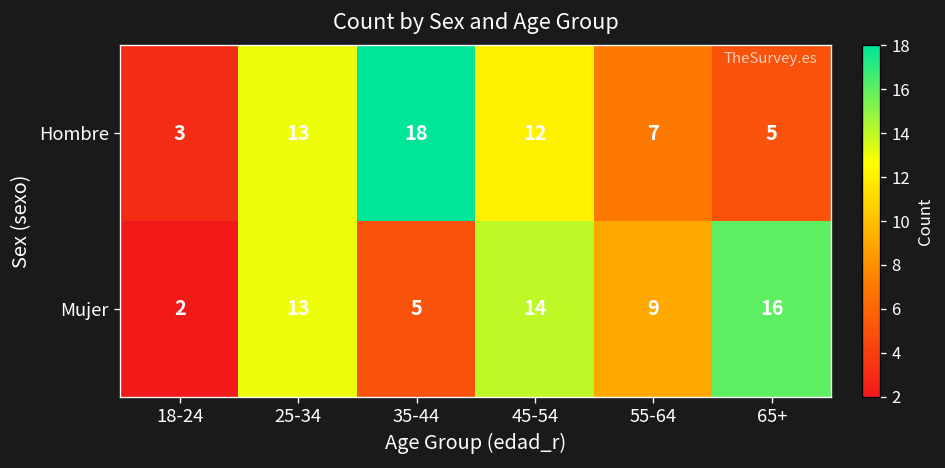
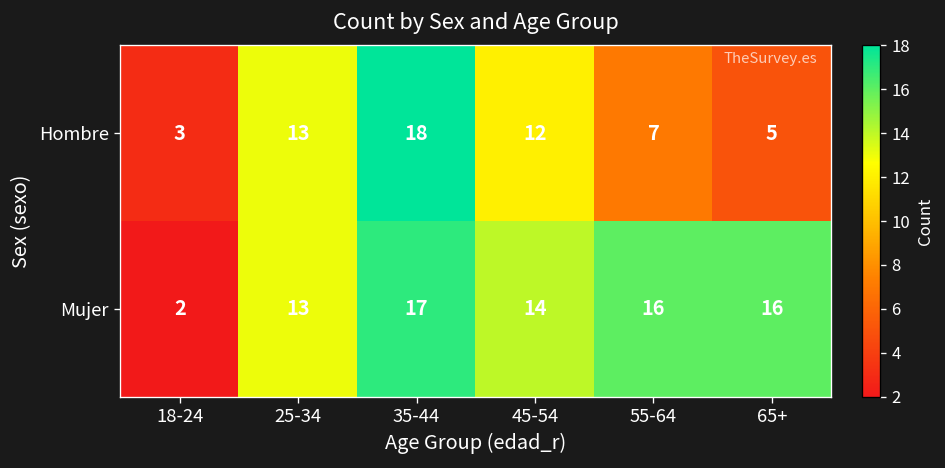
Mujer, 35-44: 5 -> 17
Mujer, 55-64: 9 -> 16
